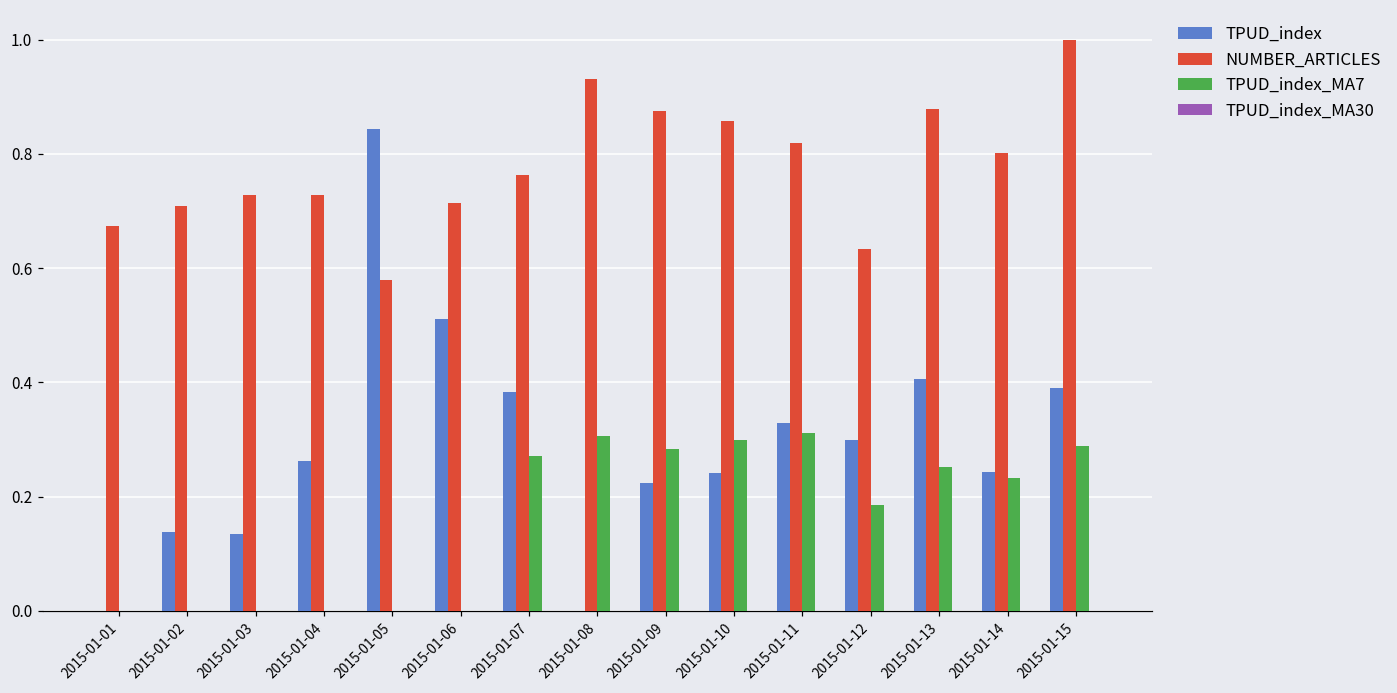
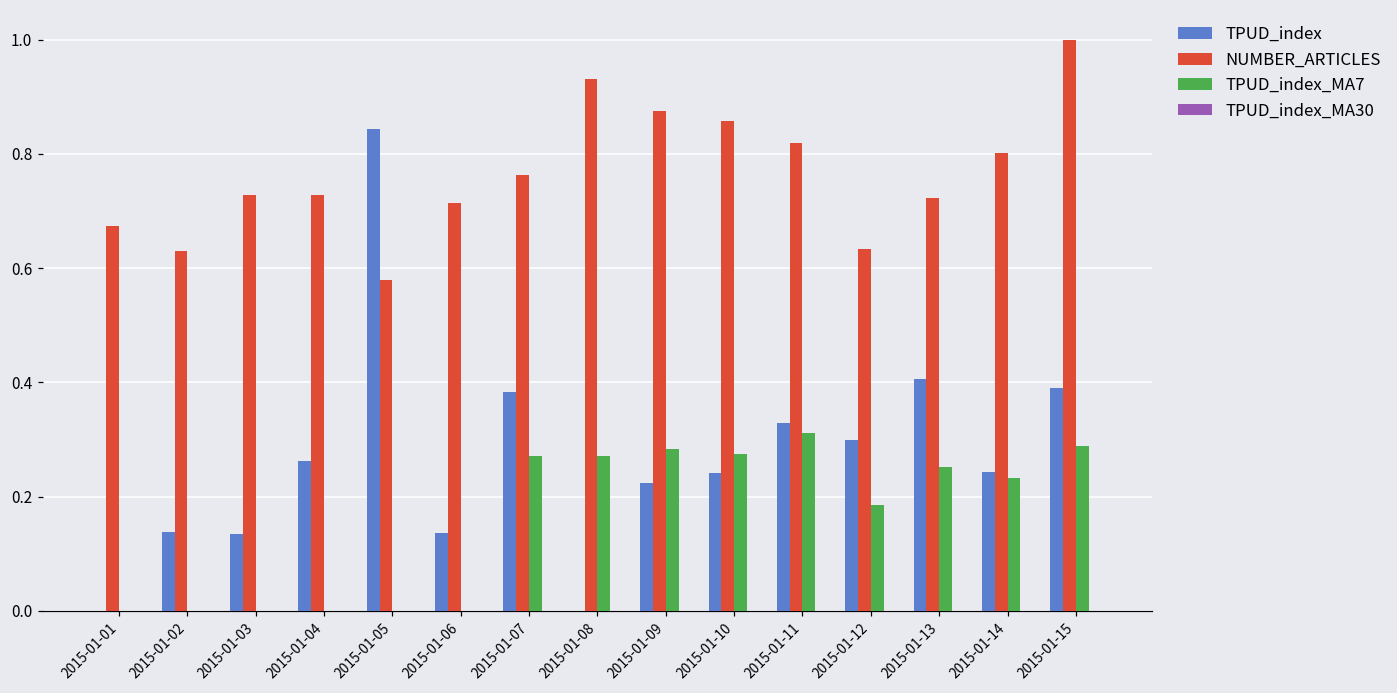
NUMBER_ARTICLES, 2015-01-02: 0.71 -> 0.63
TPUD_index, 2015-01-06: 0.51 -> 0.14
TPUD_index_MA7, 2015-01-08: 0.31 -> 0.27
TPUD_index_MA7, 2015-01-10: 0.30 -> 0.27
NUMBER_ARTICLES, 2015-01-13: 0.88 -> 0.72
